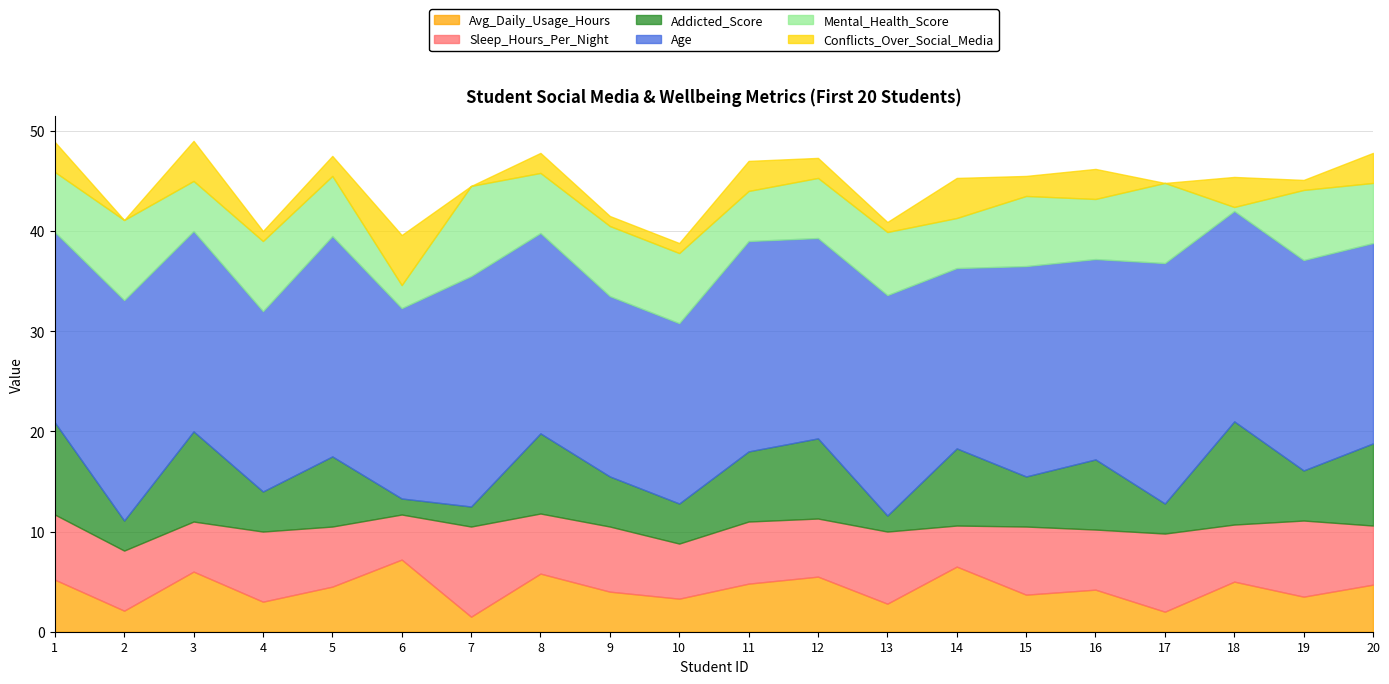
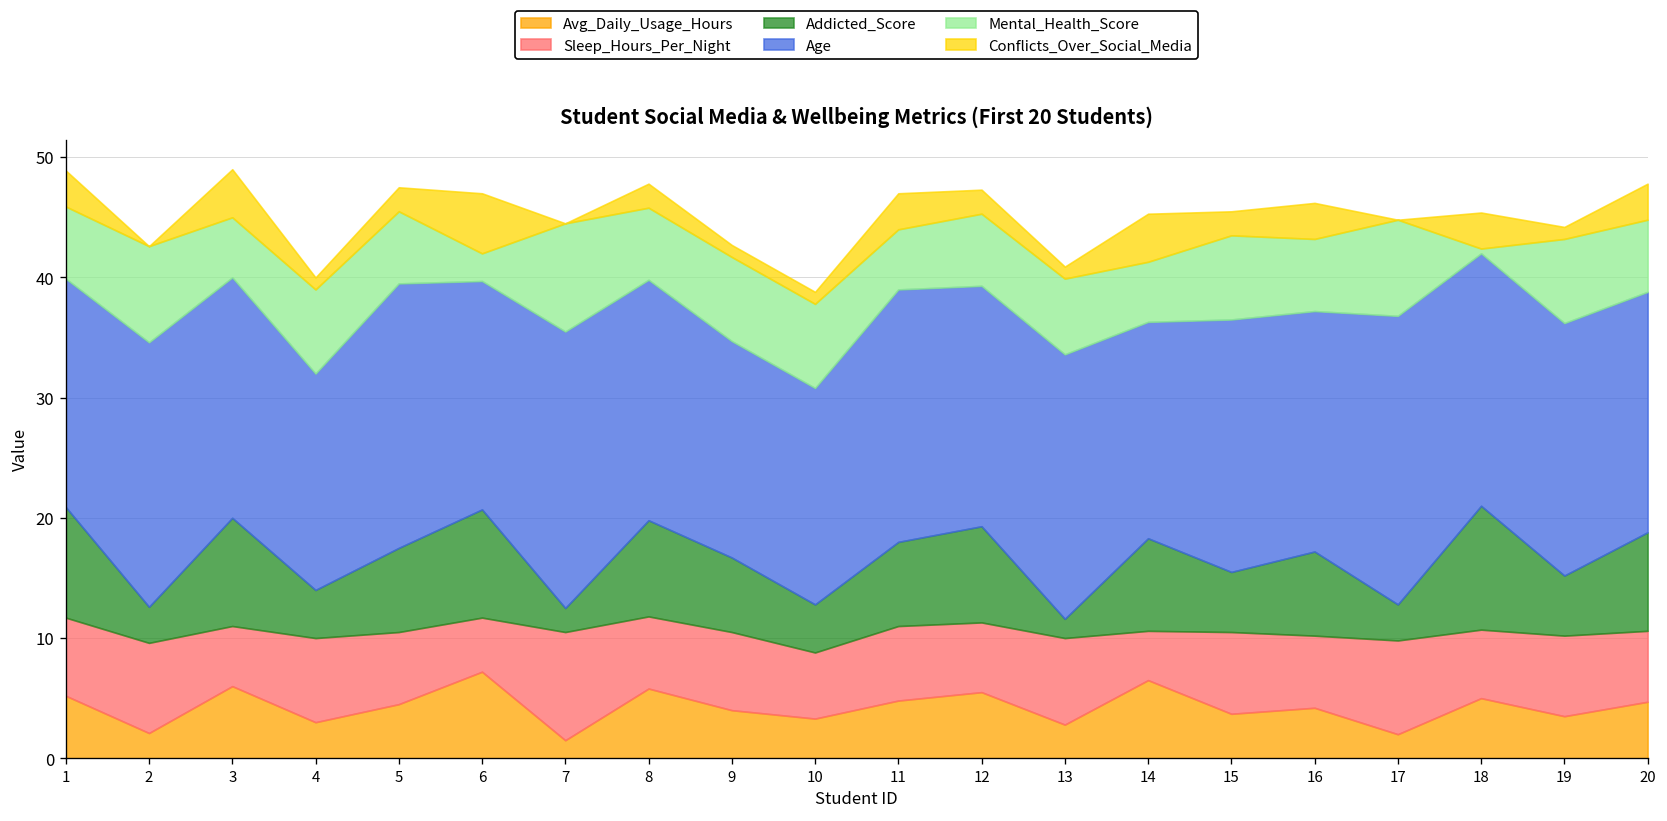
Sleep_Hours_Per_Night, 2: 6.0 -> 7.5
Addicted_Score, 6: 1.6 -> 9.0
Addicted_Score, 9: 5.0 -> 6.2
Sleep_Hours_Per_Night, 19: 7.6 -> 6.7
